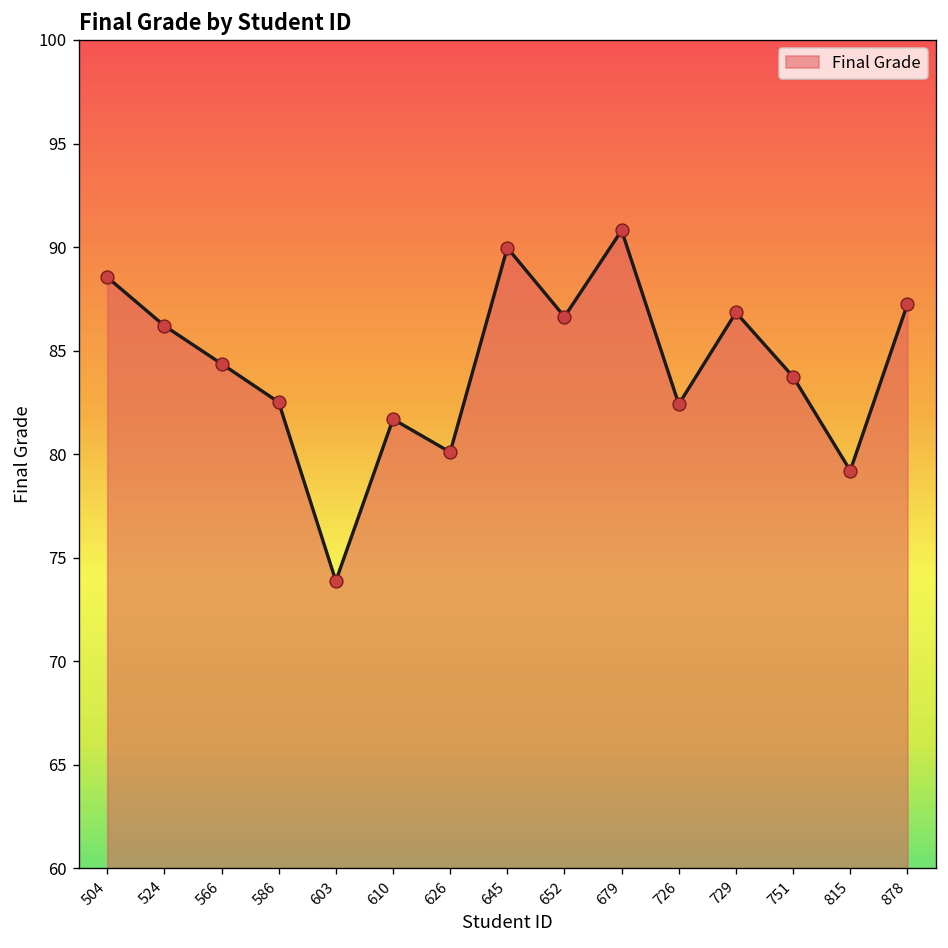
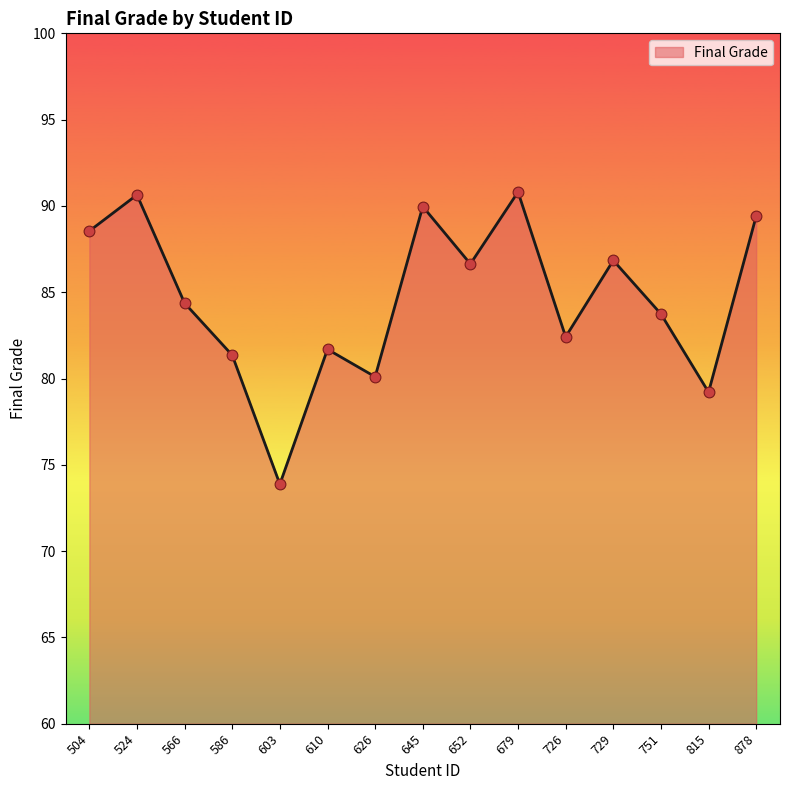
524: 86.2 -> 90.6
586: 82.5 -> 81.4
878: 87.2 -> 89.4
